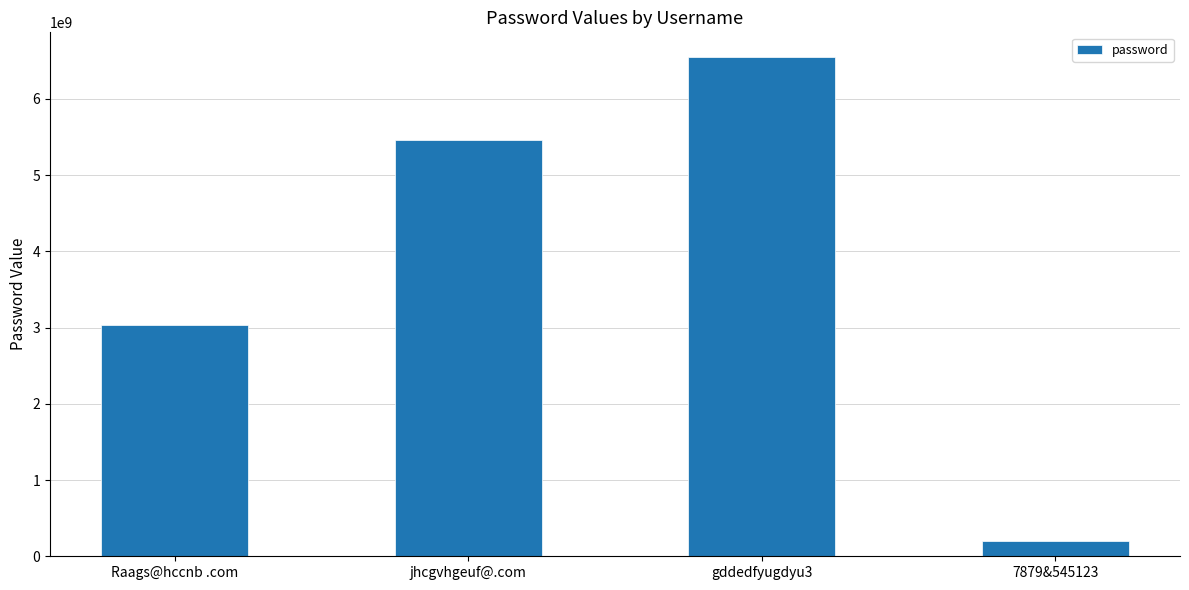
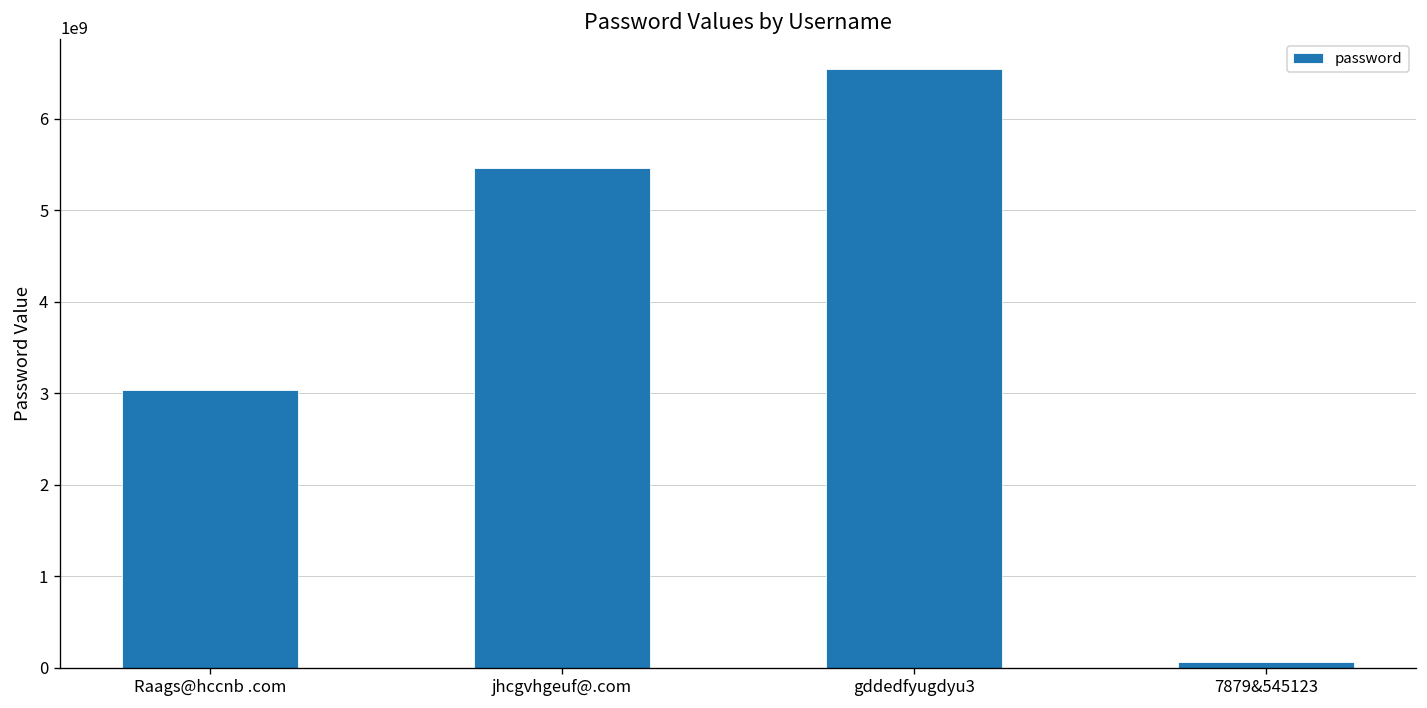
7879&545123: 200000000 -> 100000000
